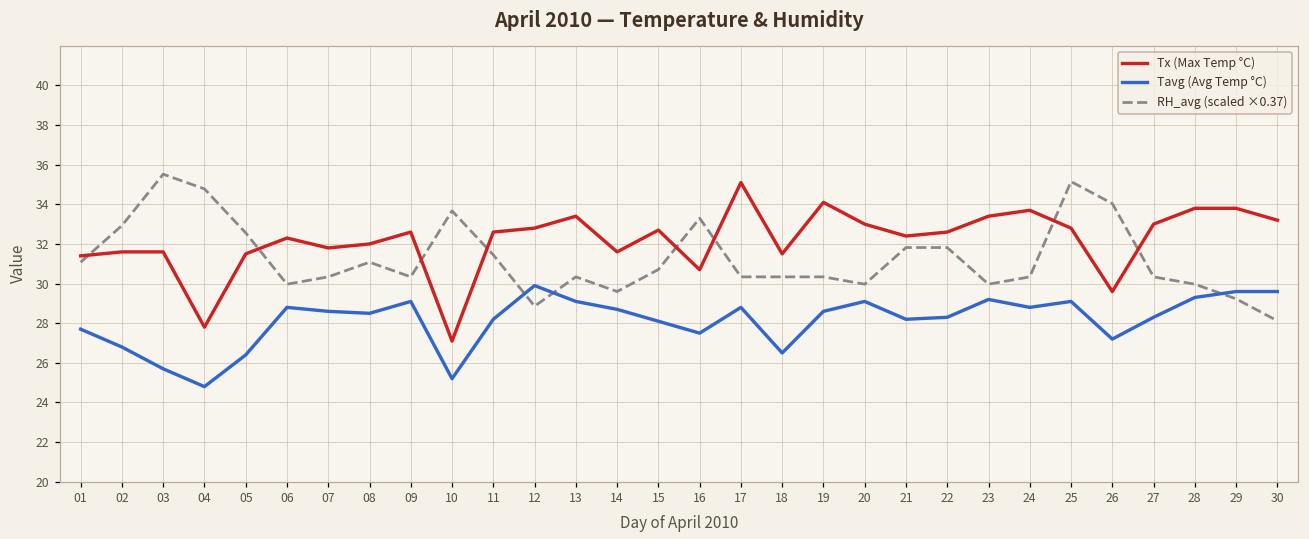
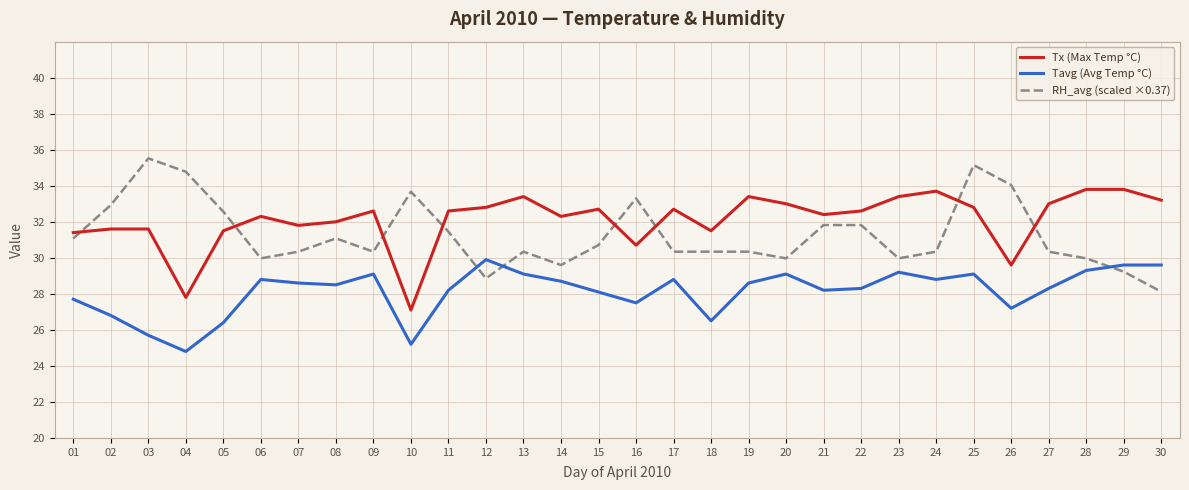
Tx (Max Temp °C), 14: 31.6 -> 32.3
Tx (Max Temp °C), 17: 35.1 -> 32.7
Tx (Max Temp °C), 19: 34.1 -> 33.4
